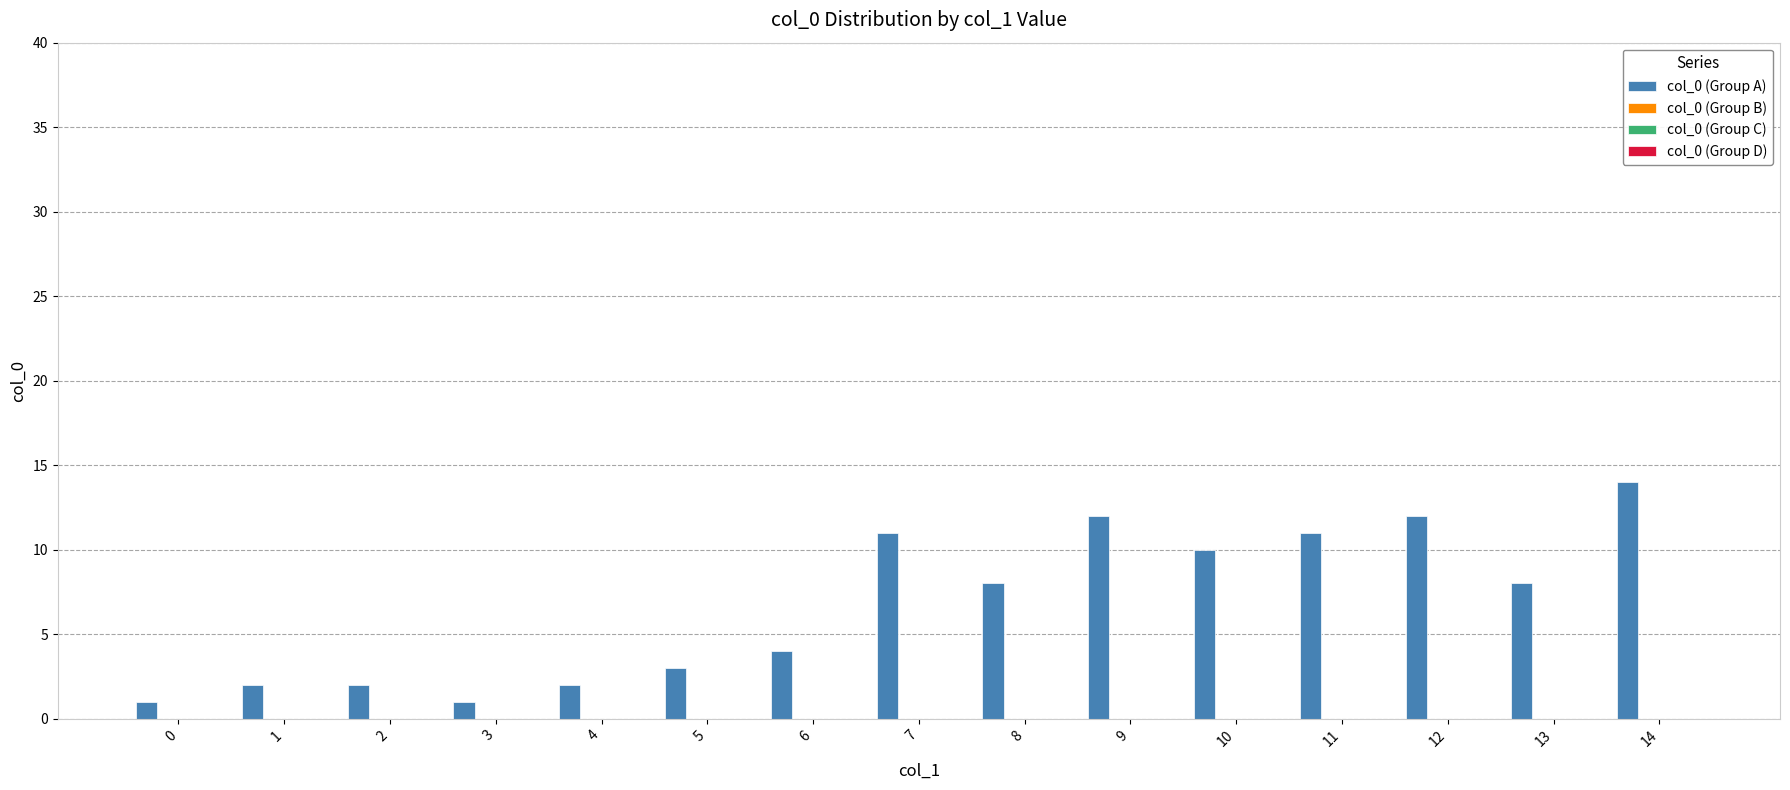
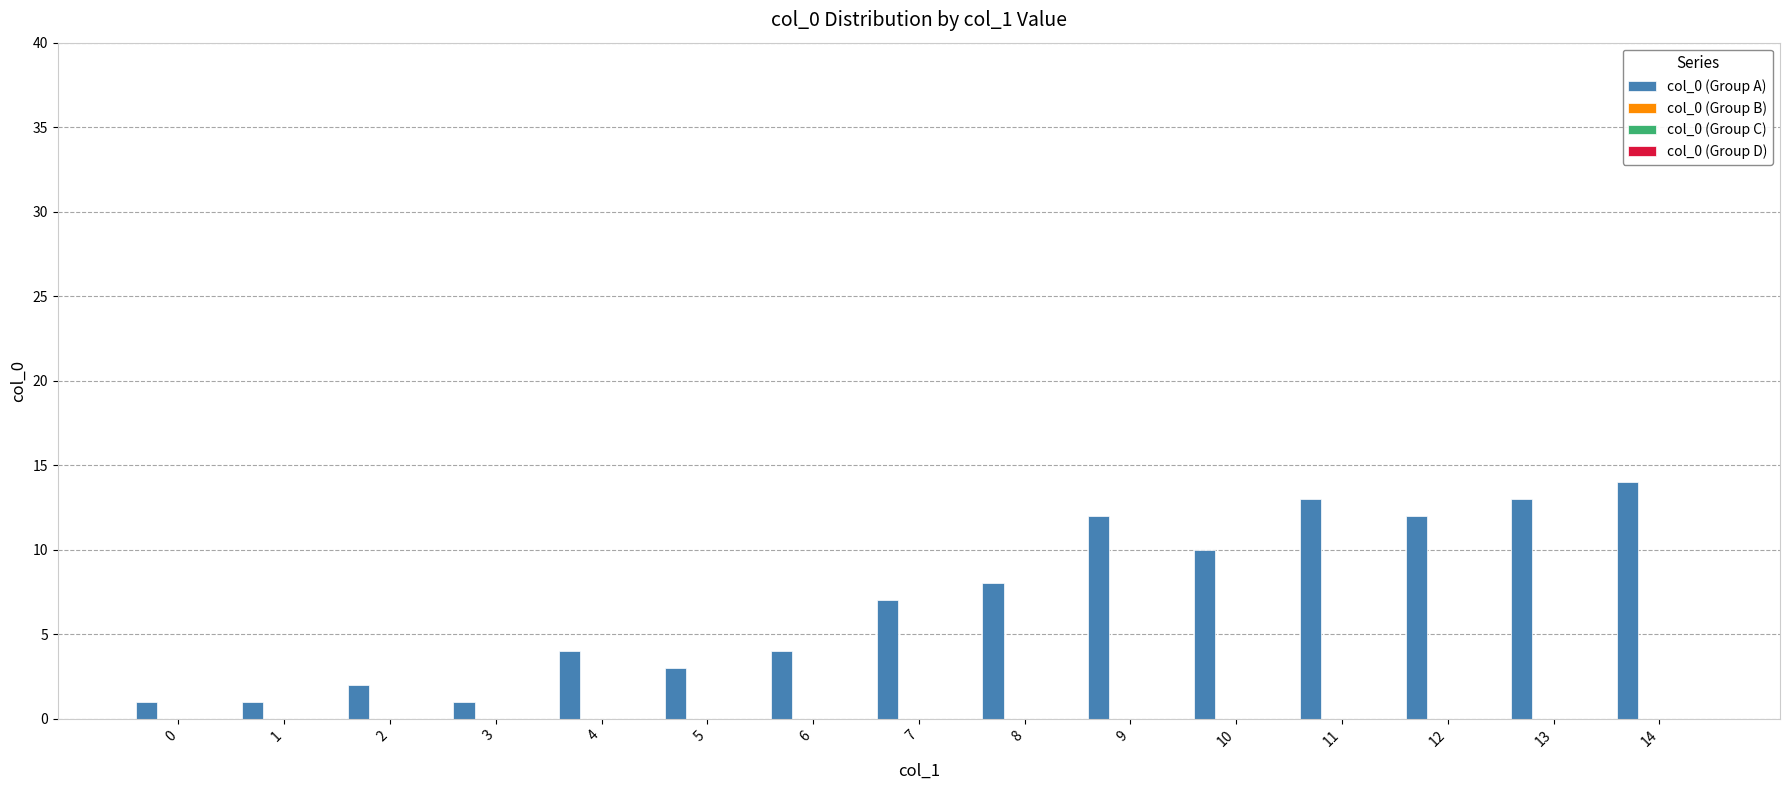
col_0 (Group A), 1: 2 -> 1
col_0 (Group A), 4: 2 -> 4
col_0 (Group A), 7: 11 -> 7
col_0 (Group A), 11: 11 -> 13
col_0 (Group A), 13: 8 -> 13
